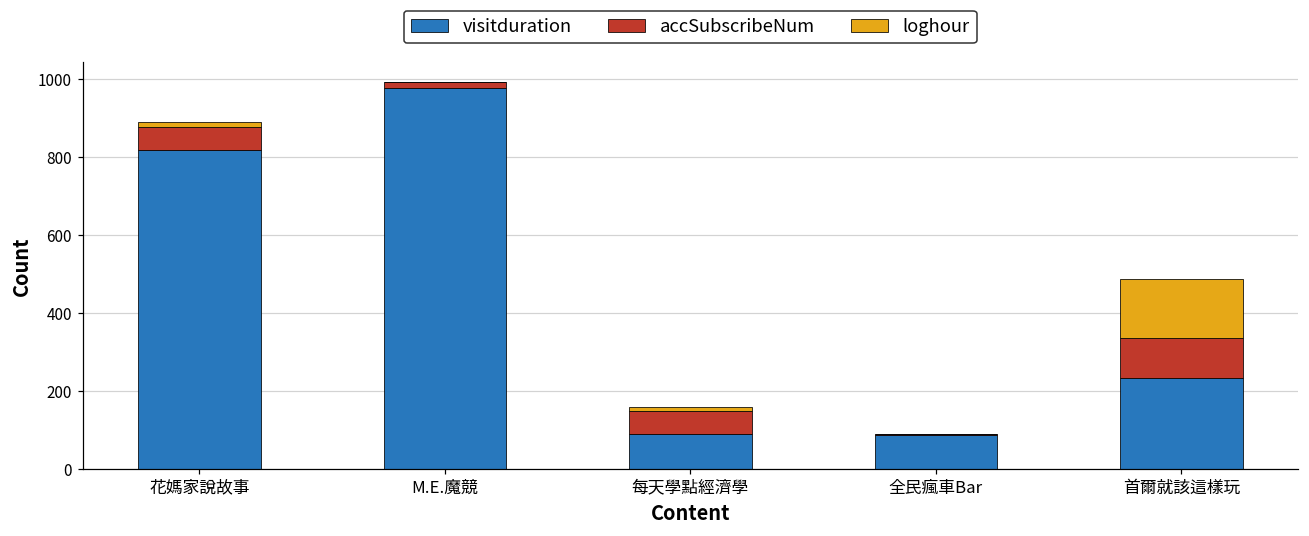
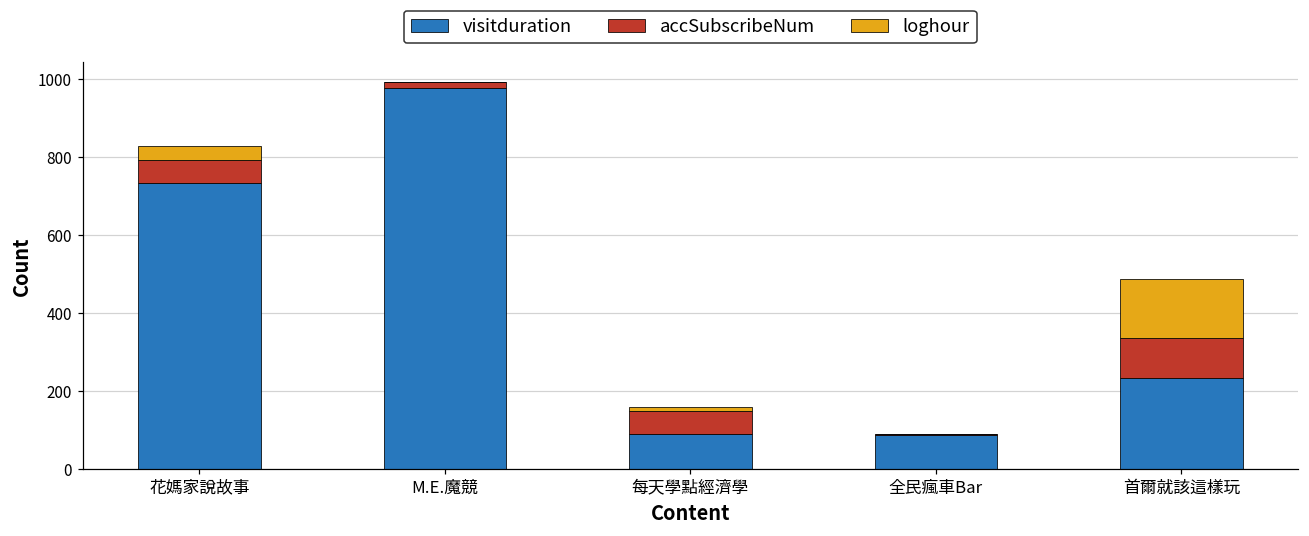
visitduration, 花媽家說故事: 820 -> 730
loghour, 花媽家說故事: 10 -> 40
